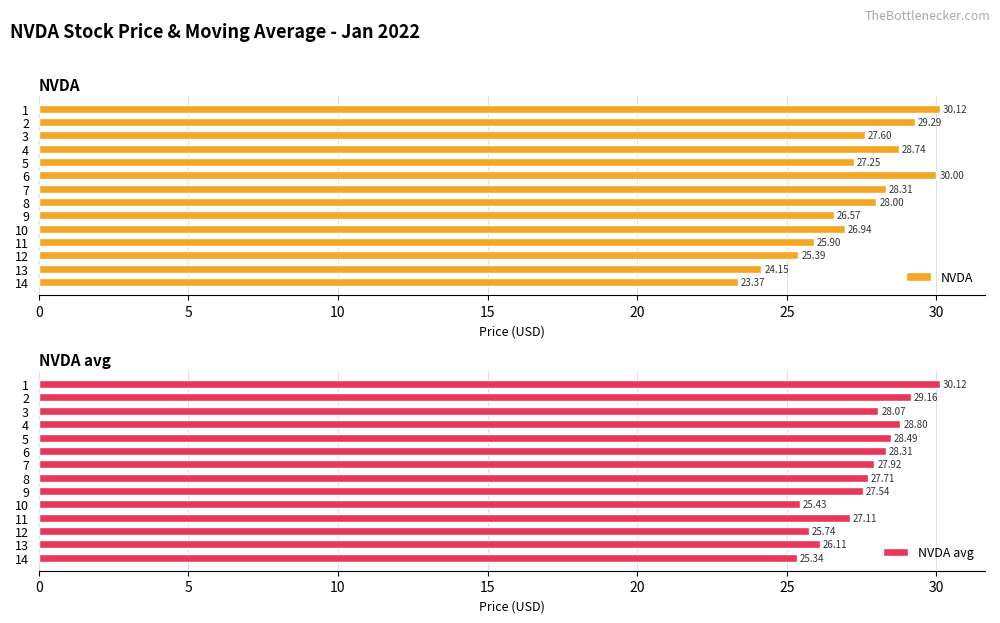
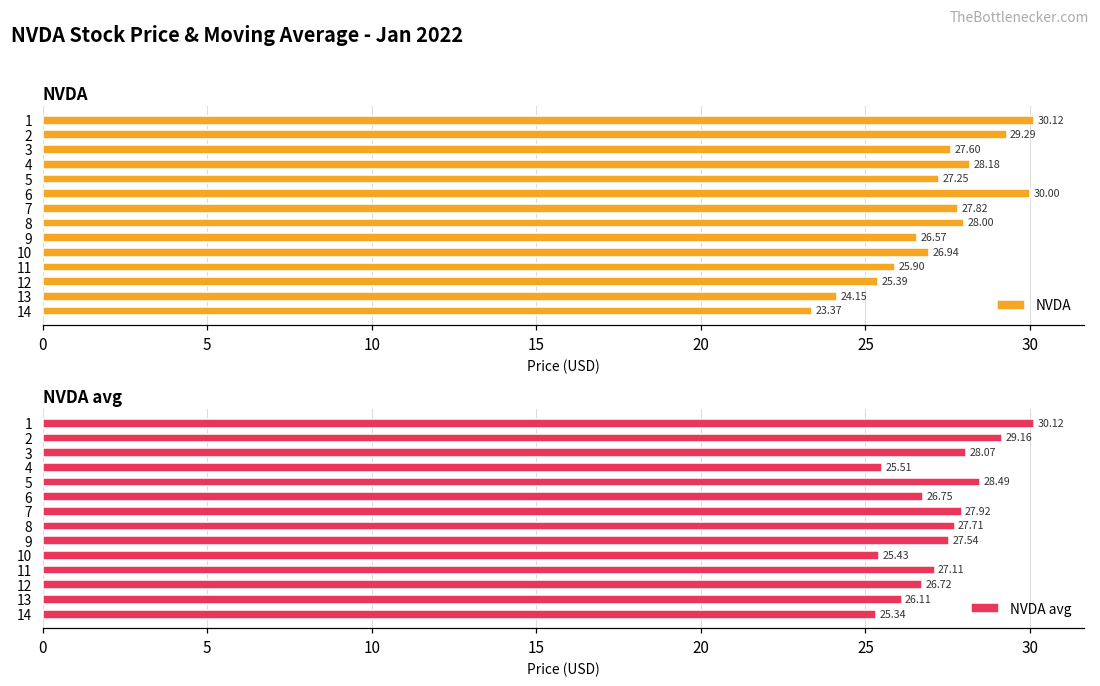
NVDA, 4: 28.74 -> 28.18
NVDA, 7: 28.31 -> 27.82
NVDA avg, 4: 28.80 -> 25.51
NVDA avg, 6: 28.31 -> 26.75
NVDA avg, 12: 25.74 -> 26.72
